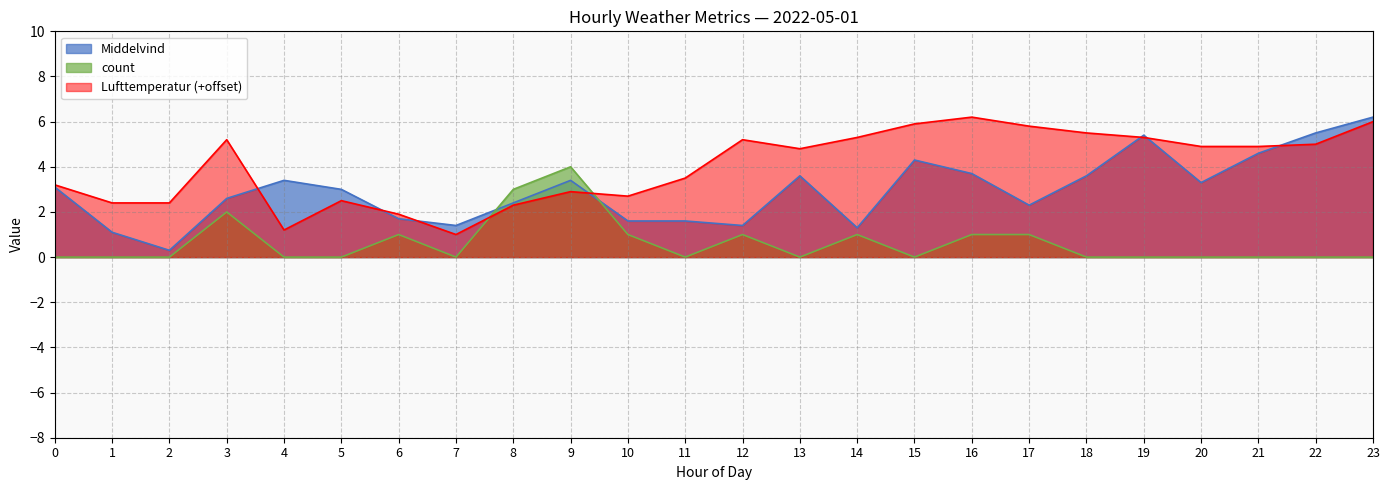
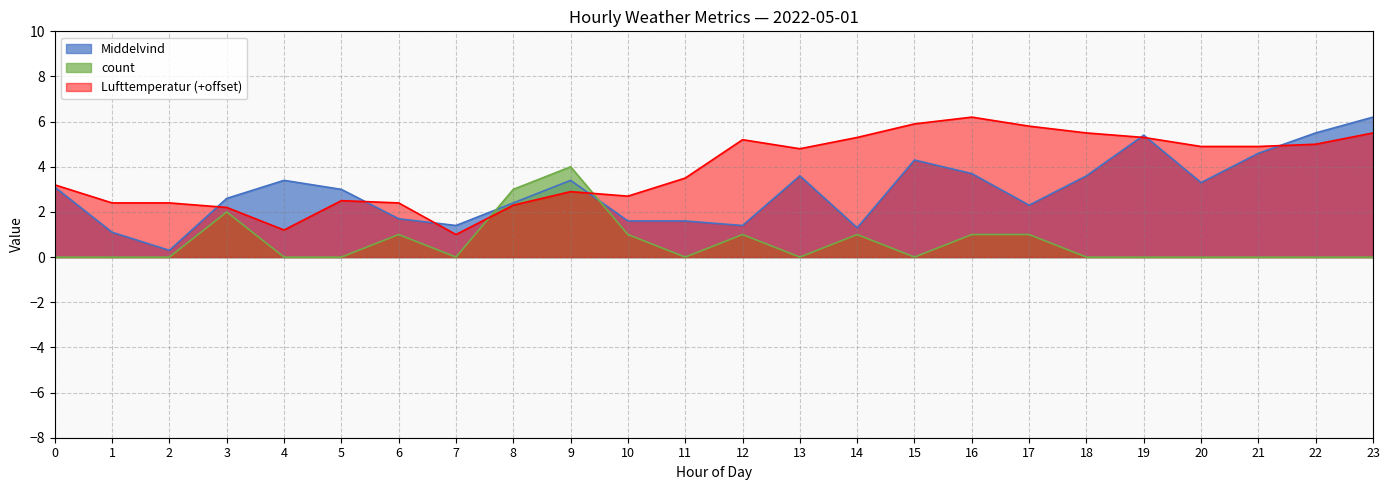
Lufttemperatur (+offset), 3: 5.2 -> 2.2
Lufttemperatur (+offset), 6: 1.9 -> 2.4
Lufttemperatur (+offset), 23: 6.0 -> 5.5
